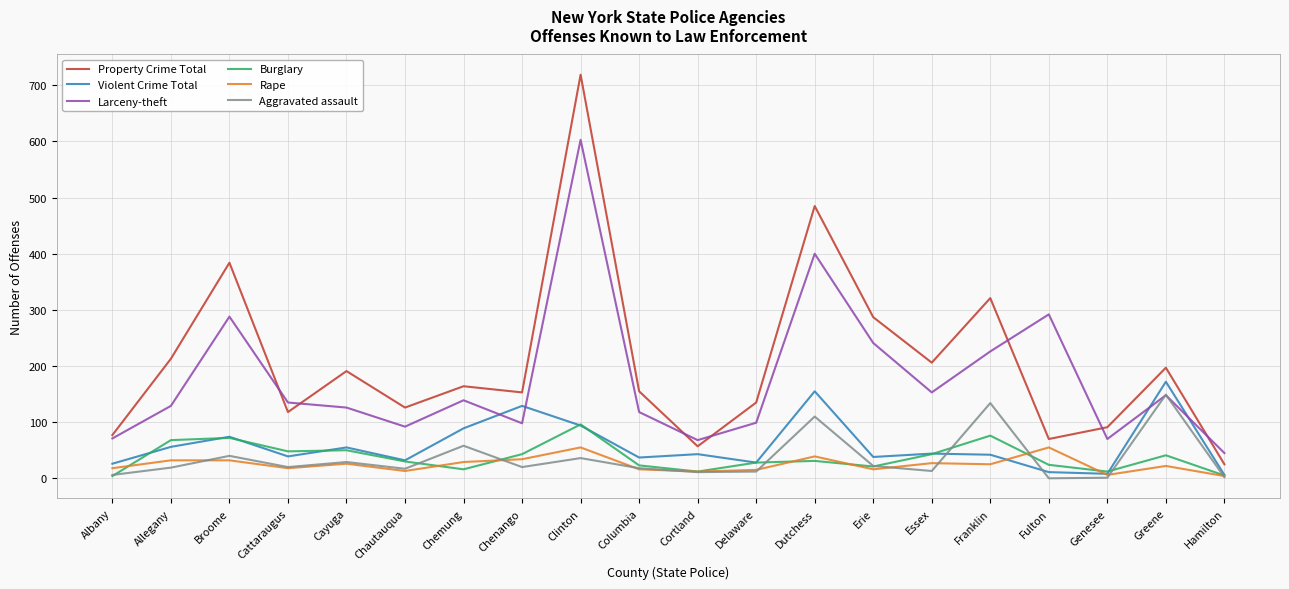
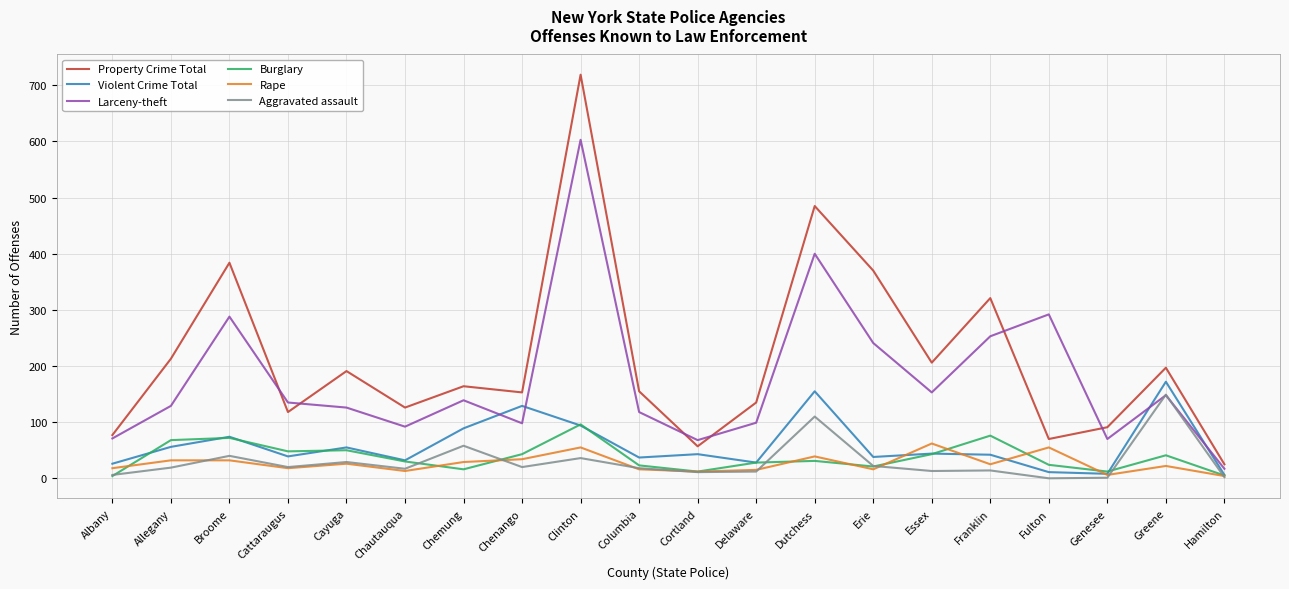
Property Crime Total, Erie: 290 -> 370
Rape, Essex: 30 -> 60
Larceny-theft, Franklin: 230 -> 250
Aggravated assault, Franklin: 130 -> 10
Larceny-theft, Hamilton: 50 -> 20
